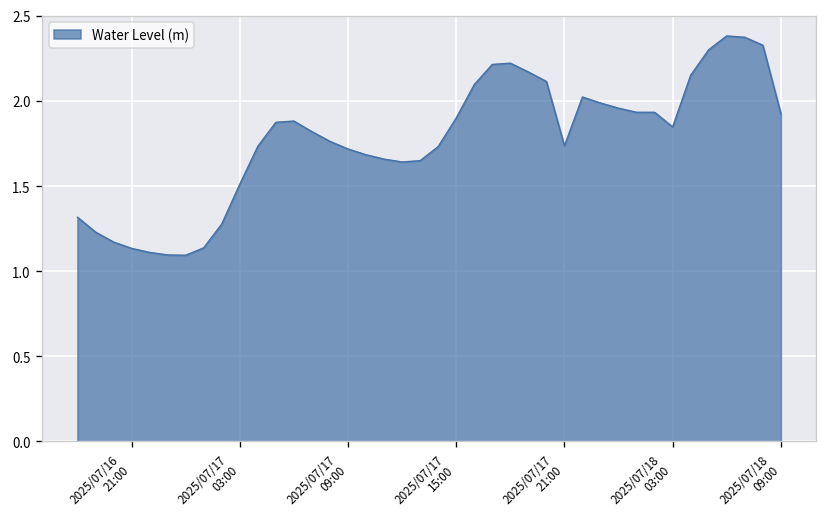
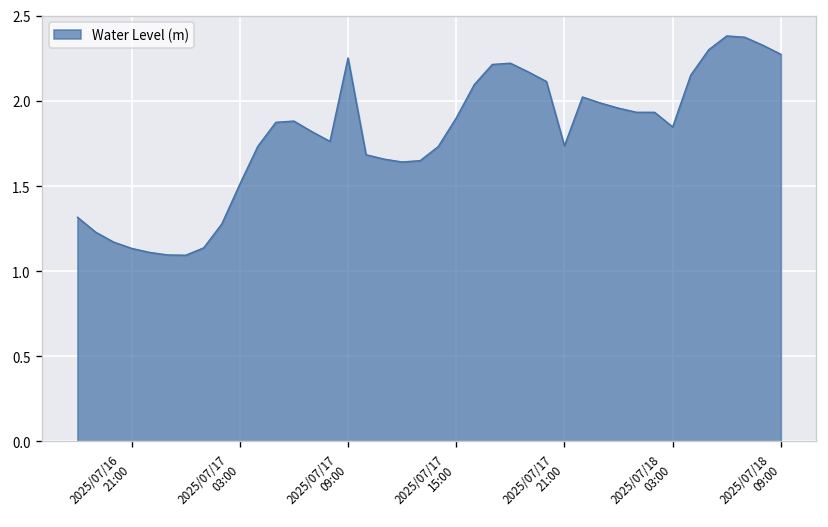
2025/07/17 09:00: 1.72 -> 2.25
2025/07/18 09:00: 1.93 -> 2.27
